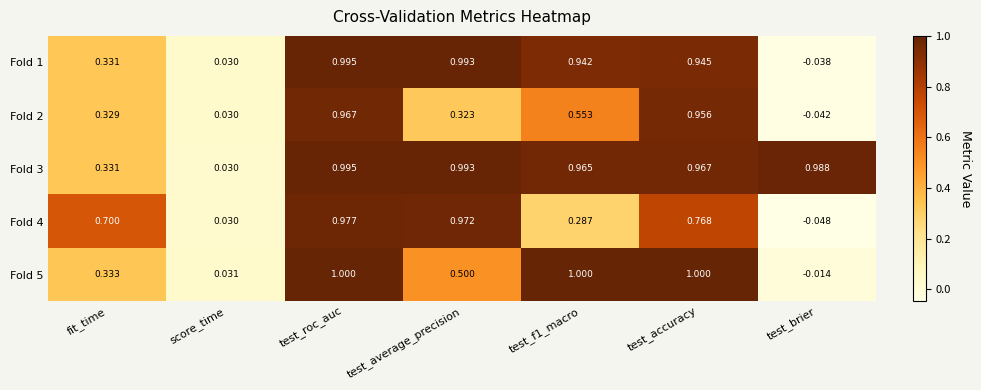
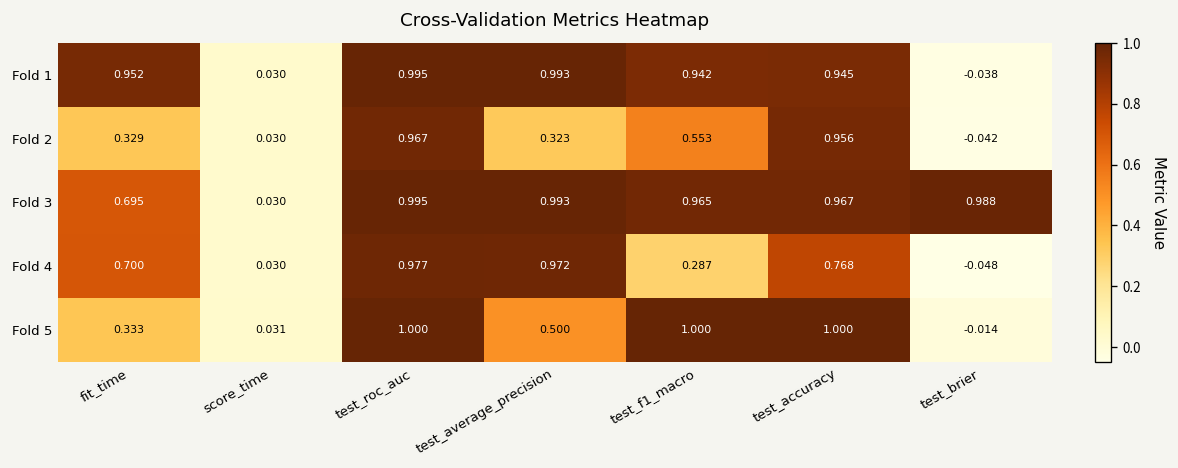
Fold 1, fit_time: 0.331 -> 0.952
Fold 3, fit_time: 0.331 -> 0.695
